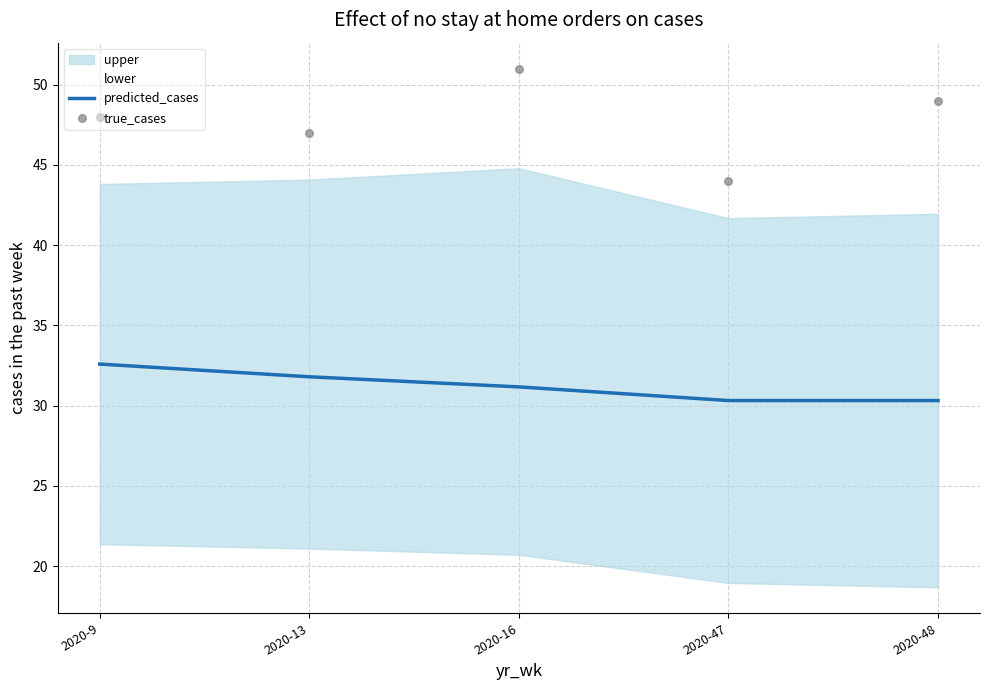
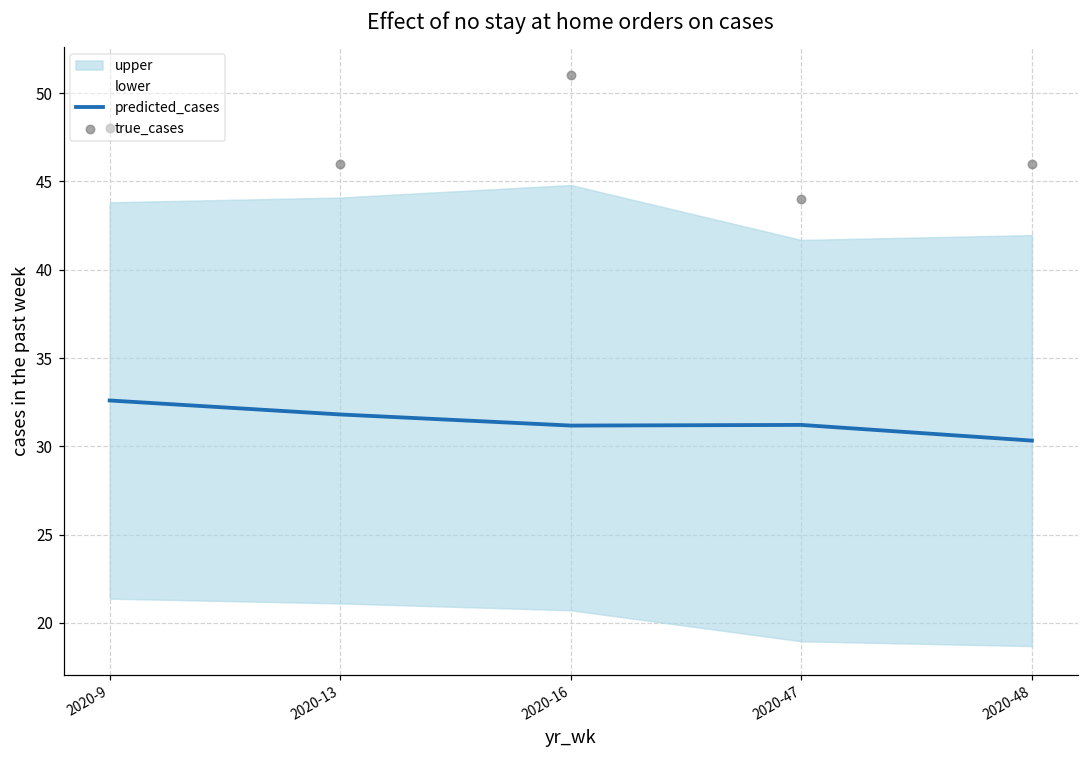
true_cases, 2020-13: 47 -> 46
predicted_cases, 2020-47: 30.3 -> 31.2
true_cases, 2020-48: 49 -> 46
